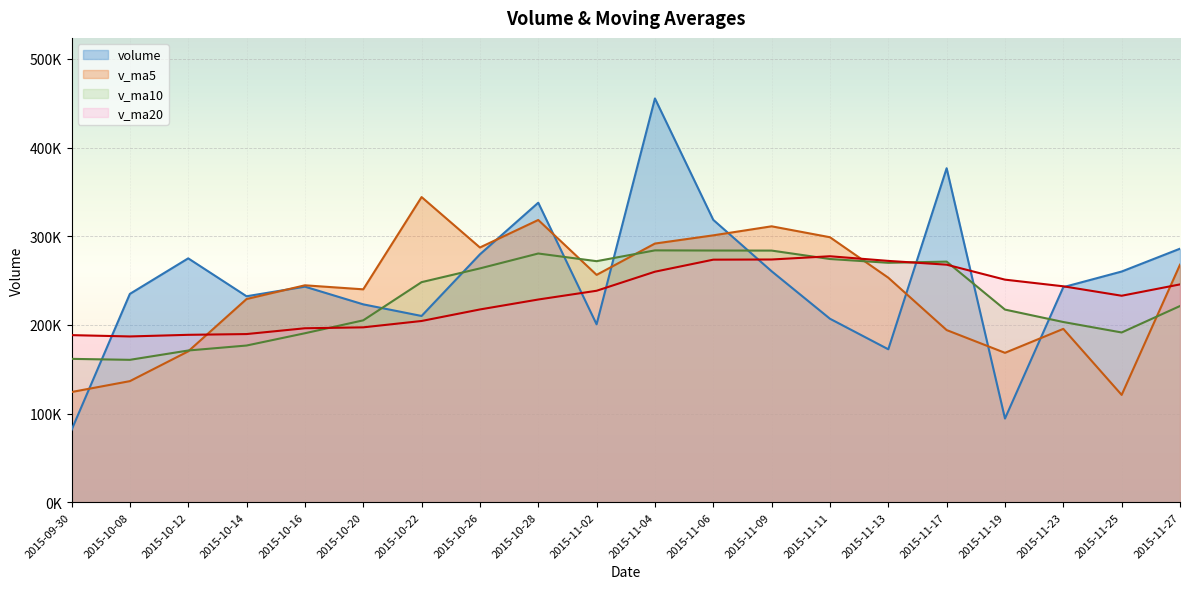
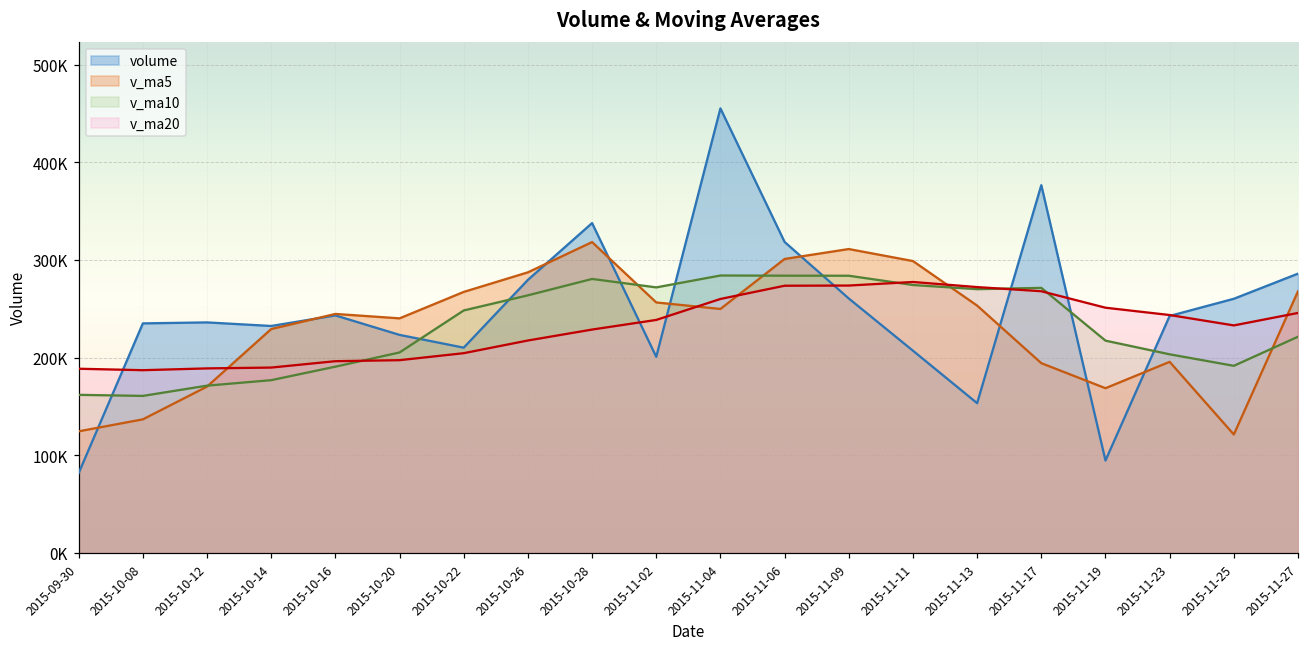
volume, 2015-10-12: 280000 -> 240000
v_ma5, 2015-10-22: 340000 -> 270000
v_ma5, 2015-11-04: 290000 -> 250000
volume, 2015-11-13: 170000 -> 150000
